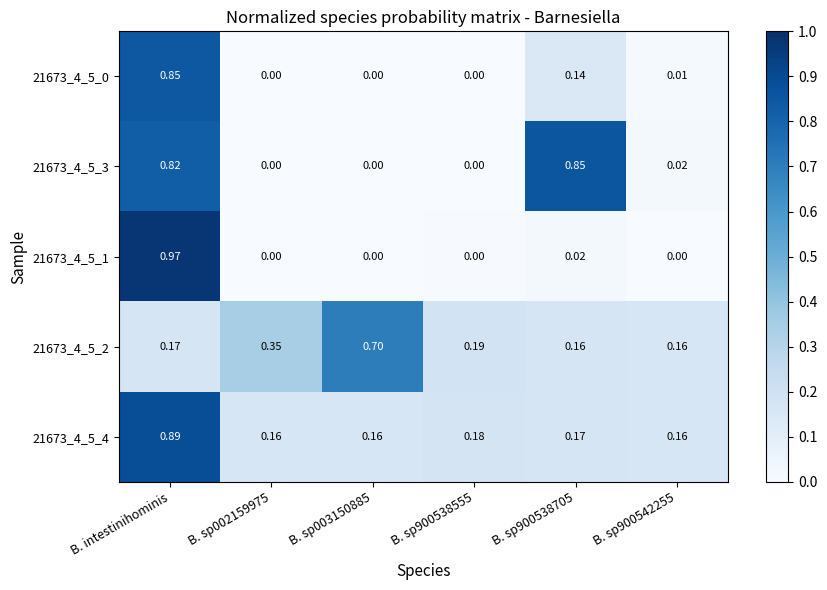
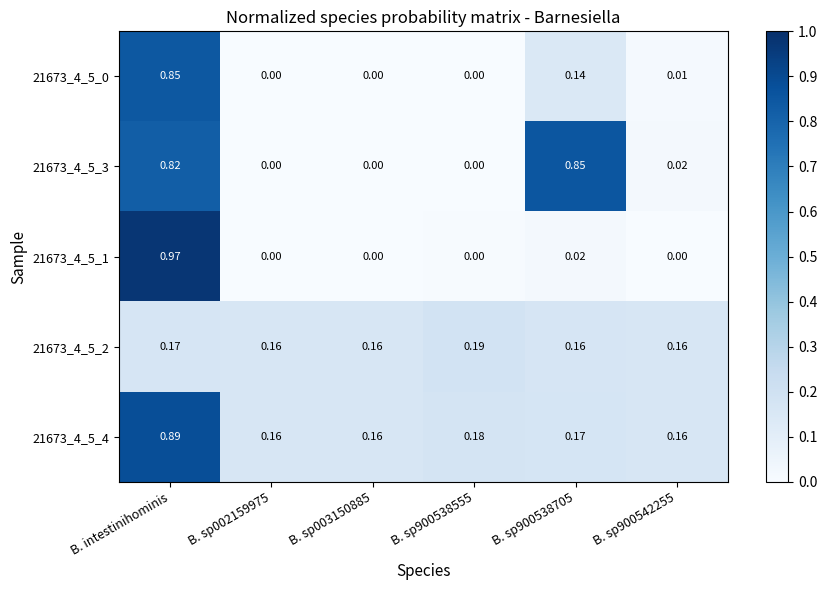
21673_4_5_2, B. sp002159975: 0.35 -> 0.16
21673_4_5_2, B. sp003150885: 0.70 -> 0.16
